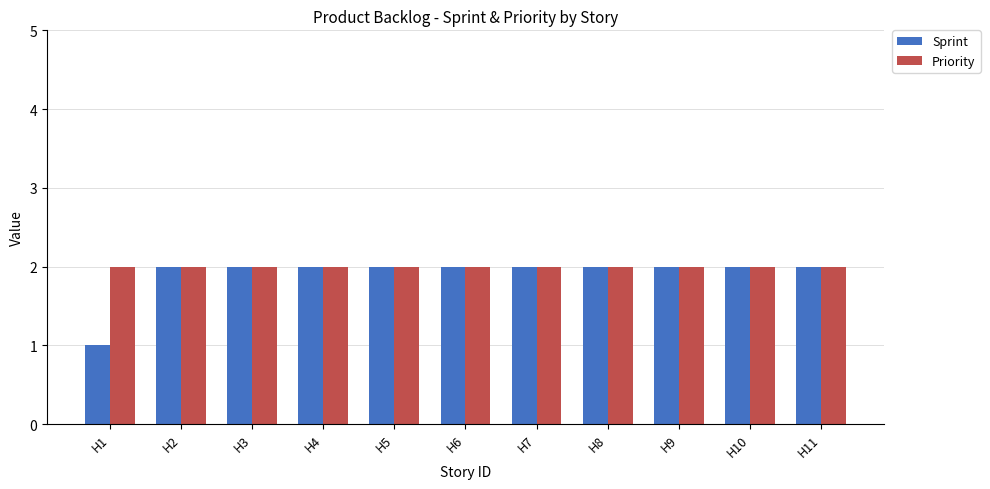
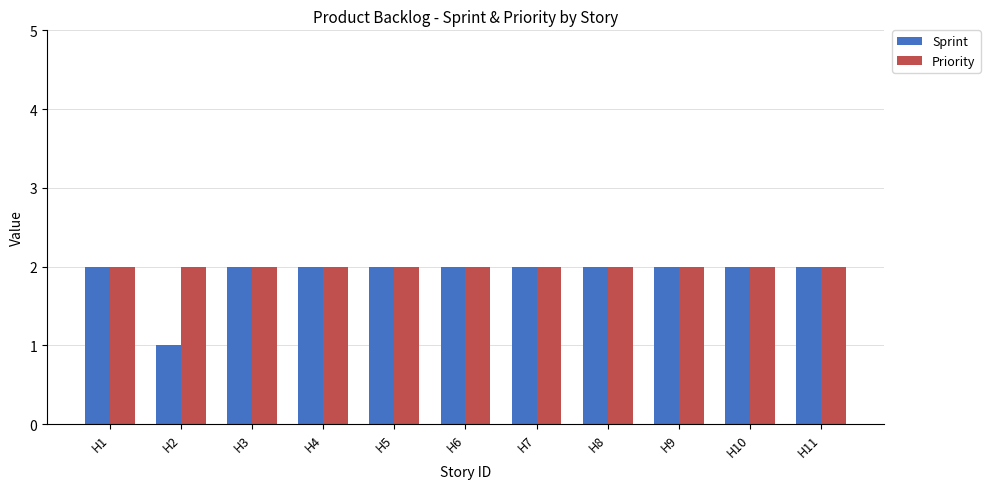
Sprint, H1: 1 -> 2
Sprint, H2: 2 -> 1
